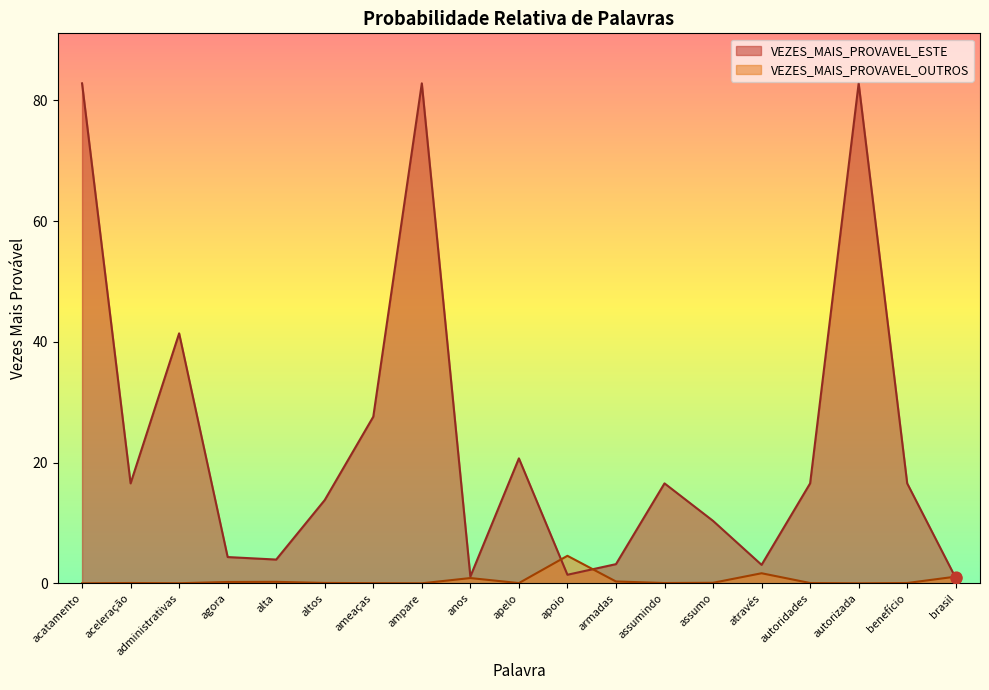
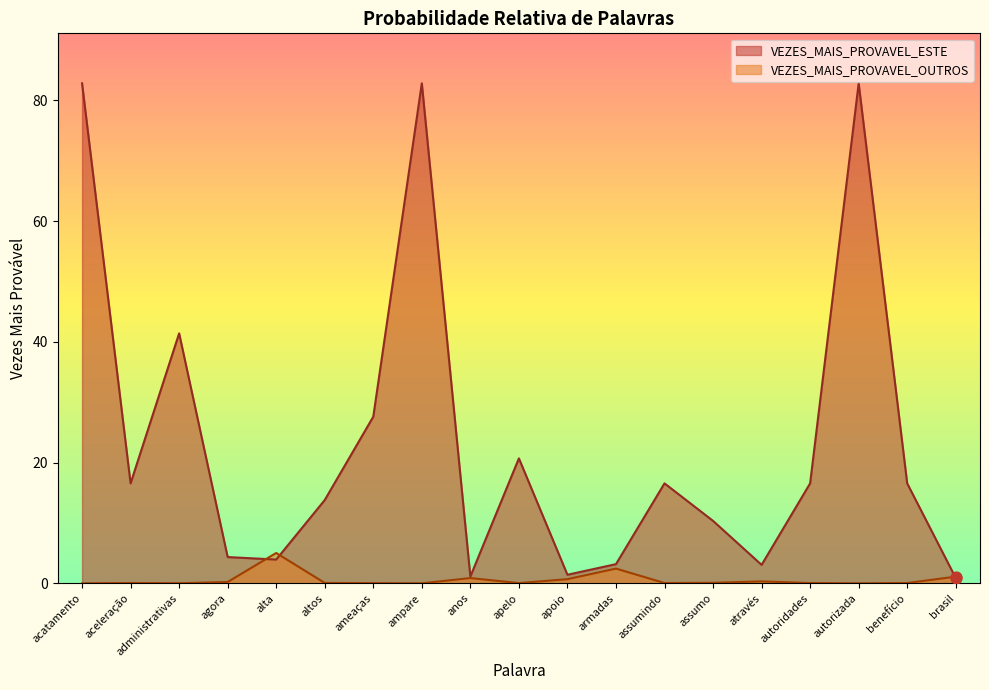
VEZES_MAIS_PROVAVEL_OUTROS, alta: 0 -> 5
VEZES_MAIS_PROVAVEL_OUTROS, apoio: 5 -> 1
VEZES_MAIS_PROVAVEL_OUTROS, armadas: 0 -> 2
VEZES_MAIS_PROVAVEL_OUTROS, através: 2 -> 0
